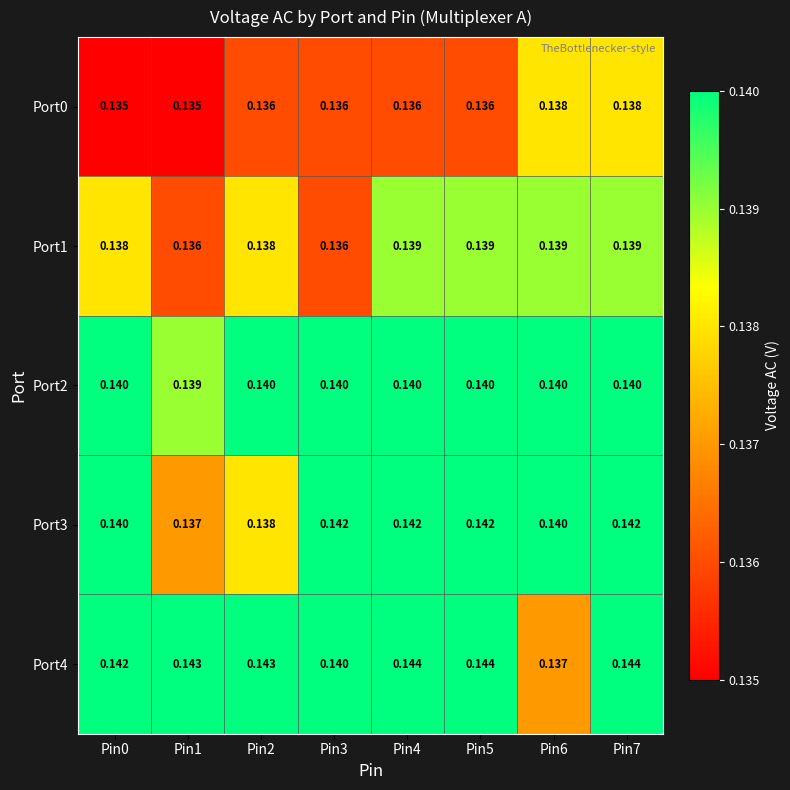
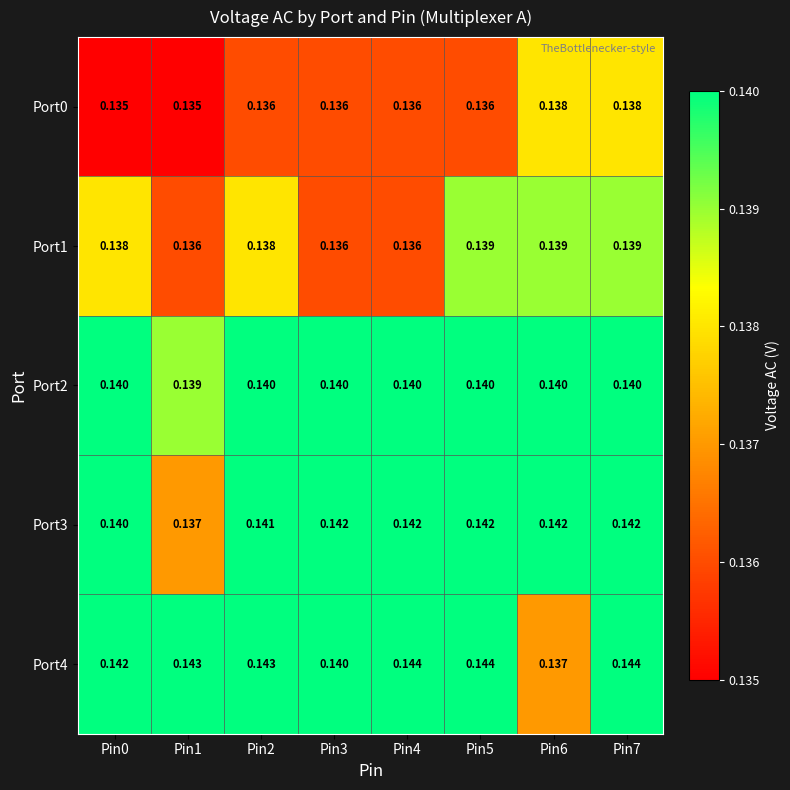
Port1, Pin4: 0.139 -> 0.136
Port3, Pin2: 0.138 -> 0.141
Port3, Pin6: 0.140 -> 0.142
